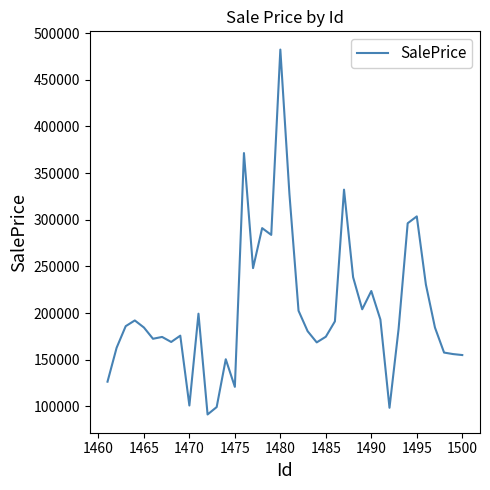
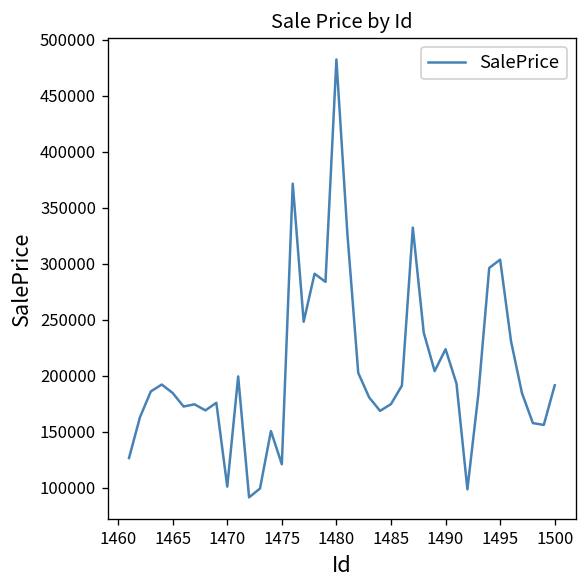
1500: 160000 -> 190000
